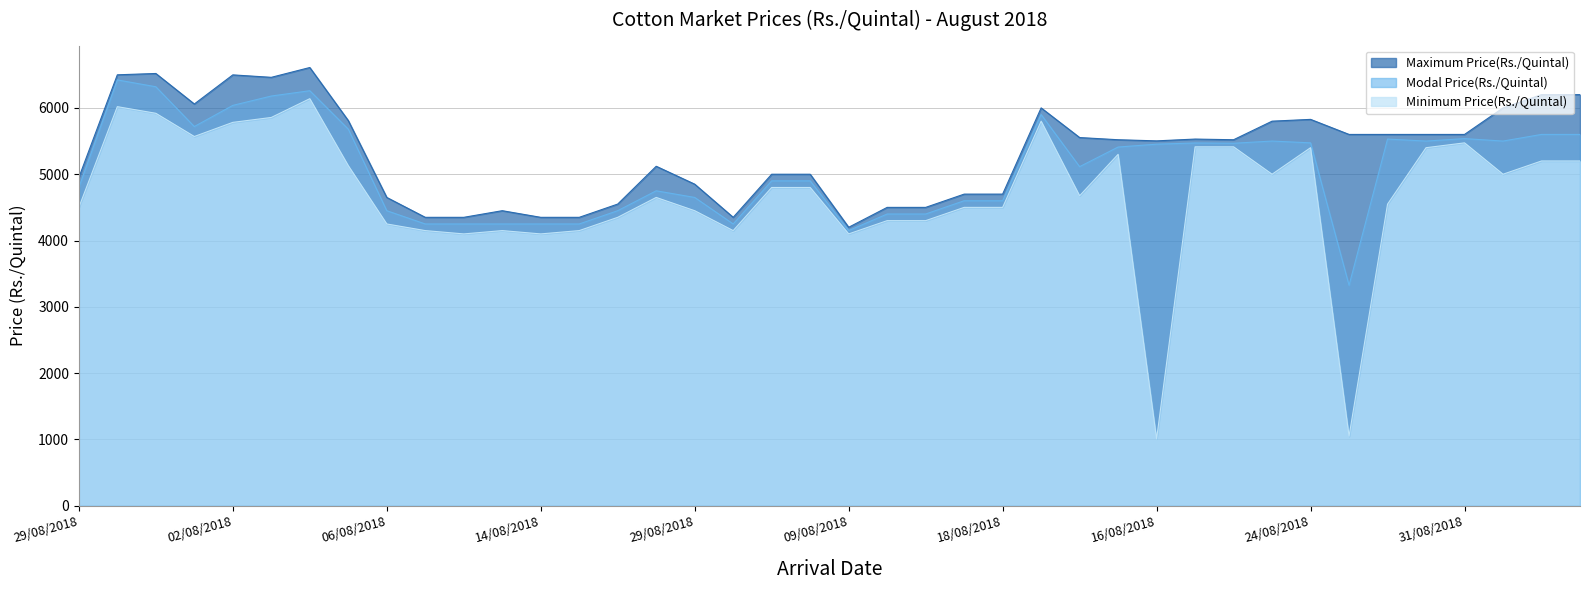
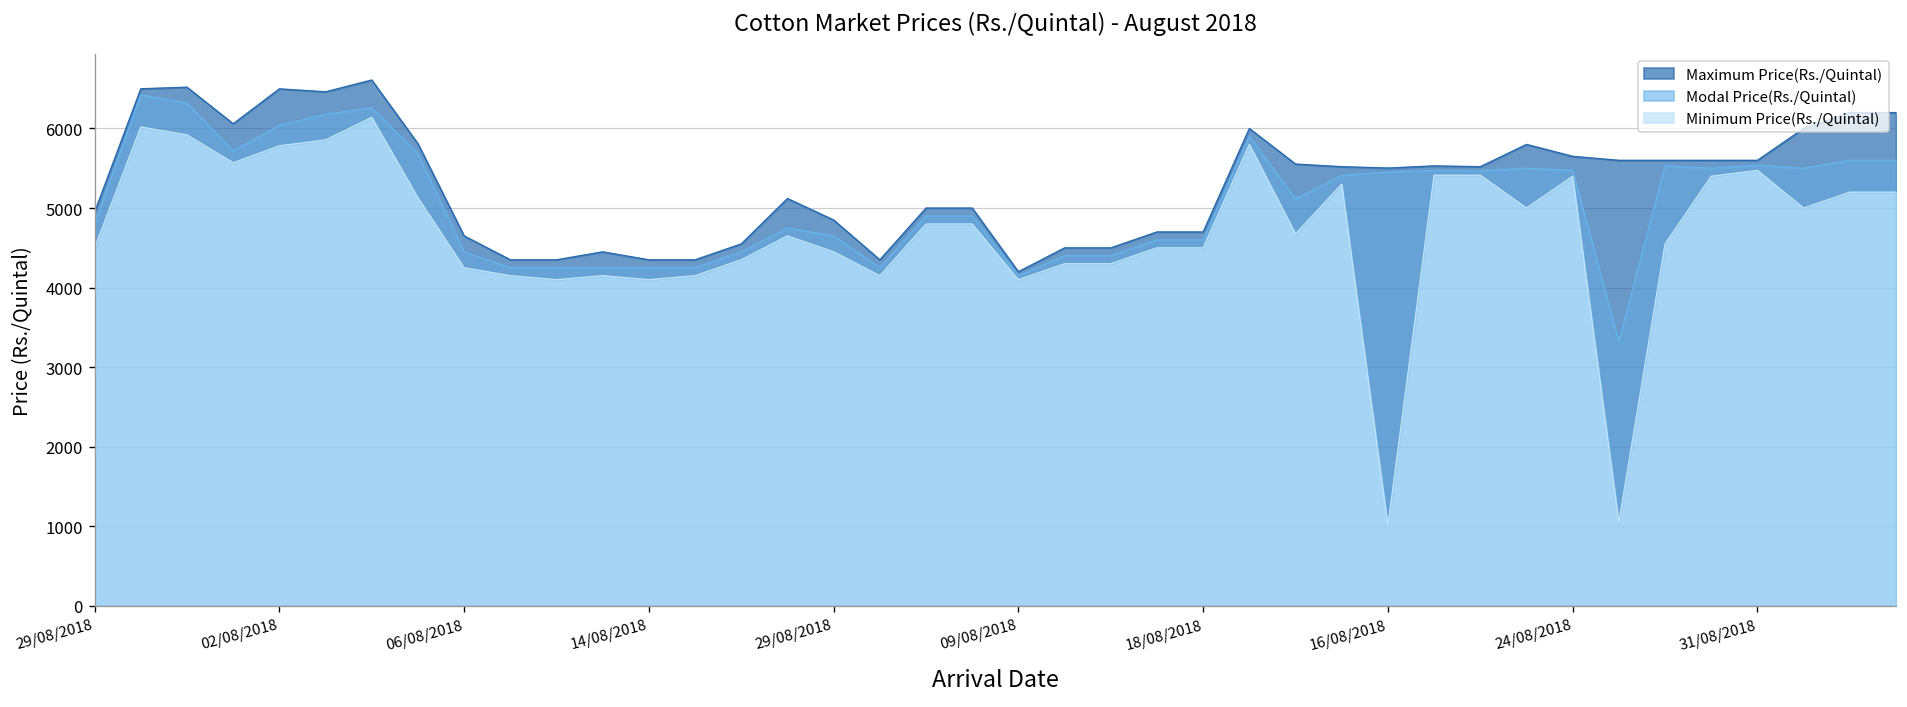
Maximum Price(Rs./Quintal), 24/08/2018: 5800 -> 5700
